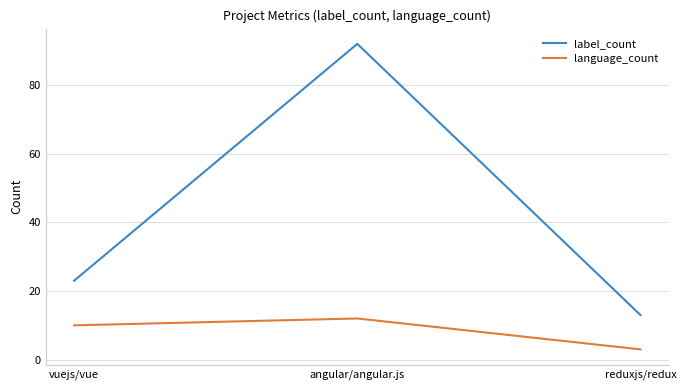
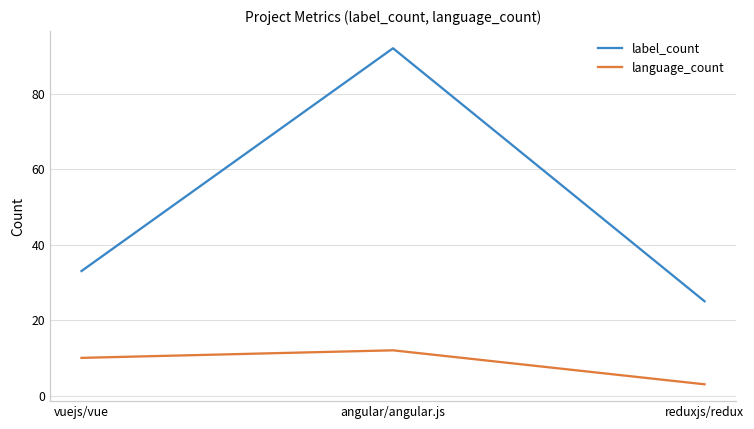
label_count, vuejs/vue: 23 -> 33
label_count, reduxjs/redux: 13 -> 25
